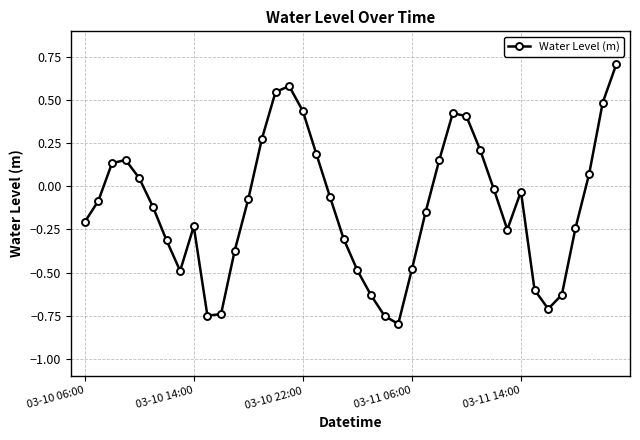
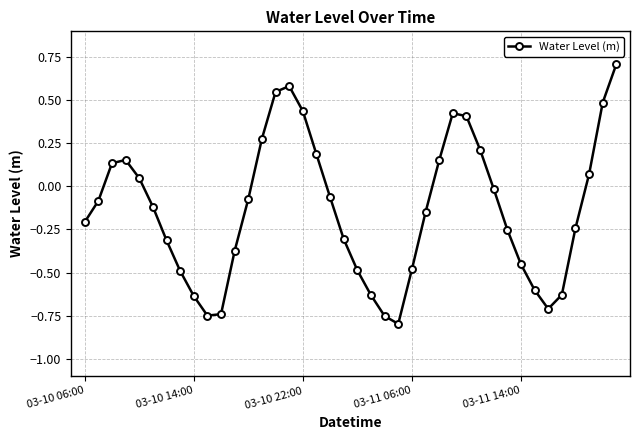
03-10 14:00: -0.23 -> -0.64
03-11 14:00: -0.03 -> -0.45
